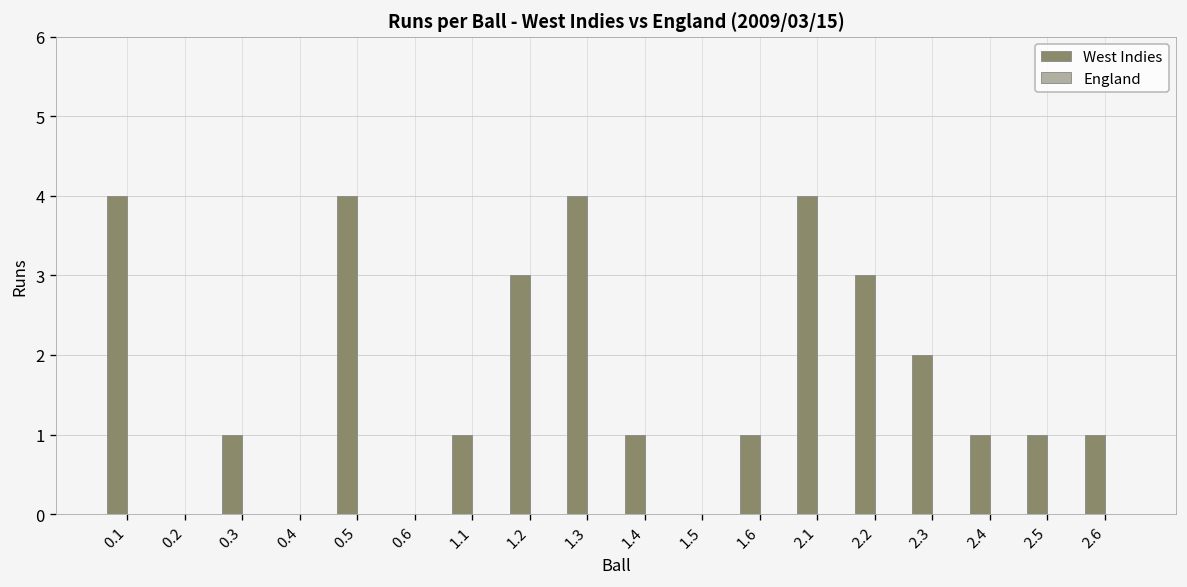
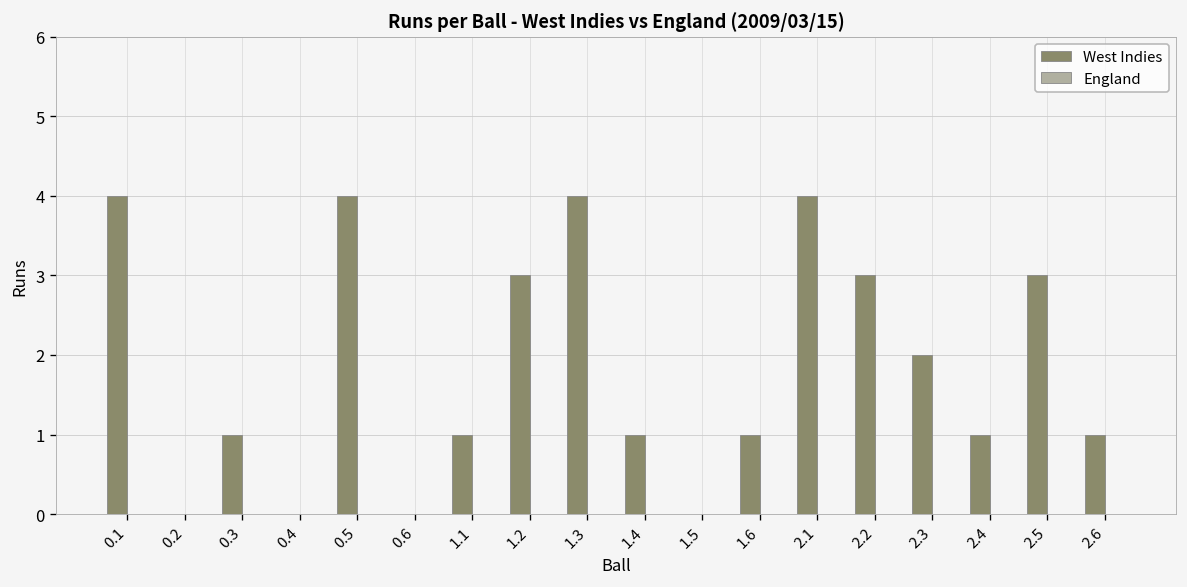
West Indies, 2.5: 1 -> 3
